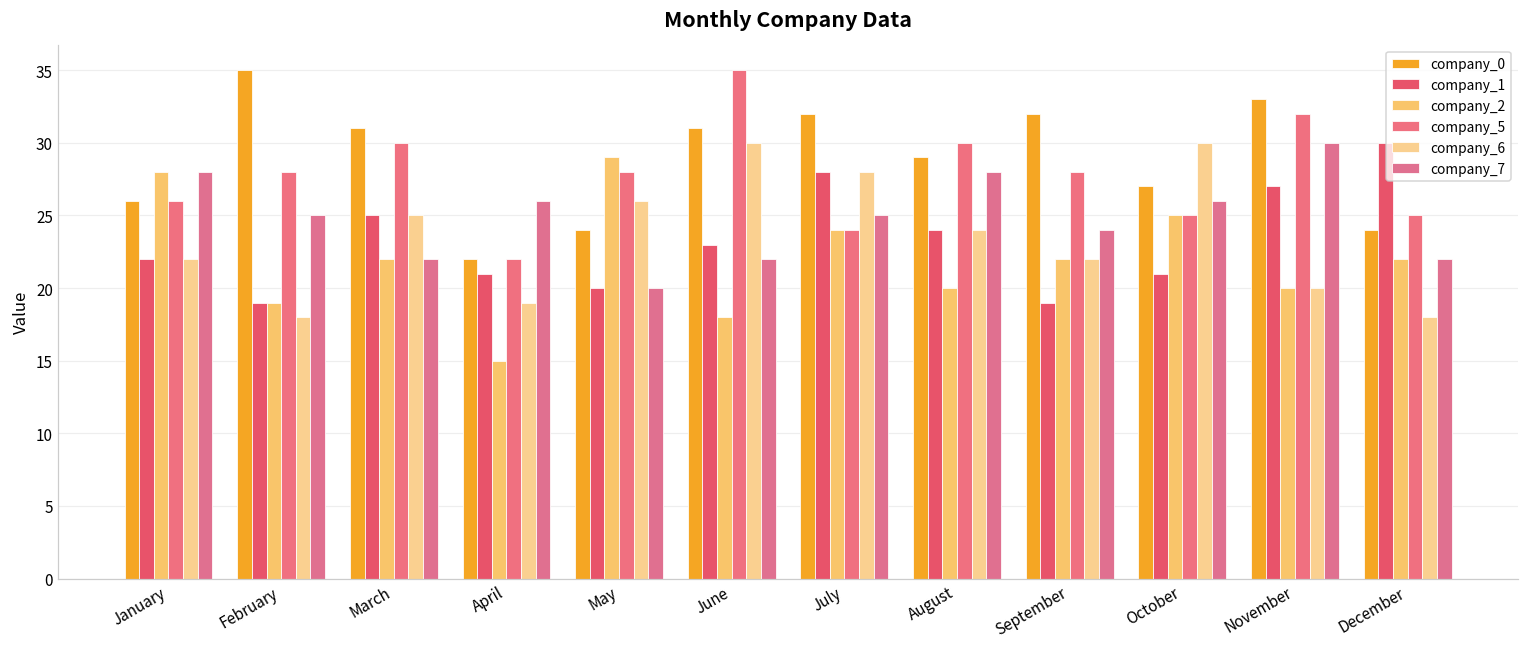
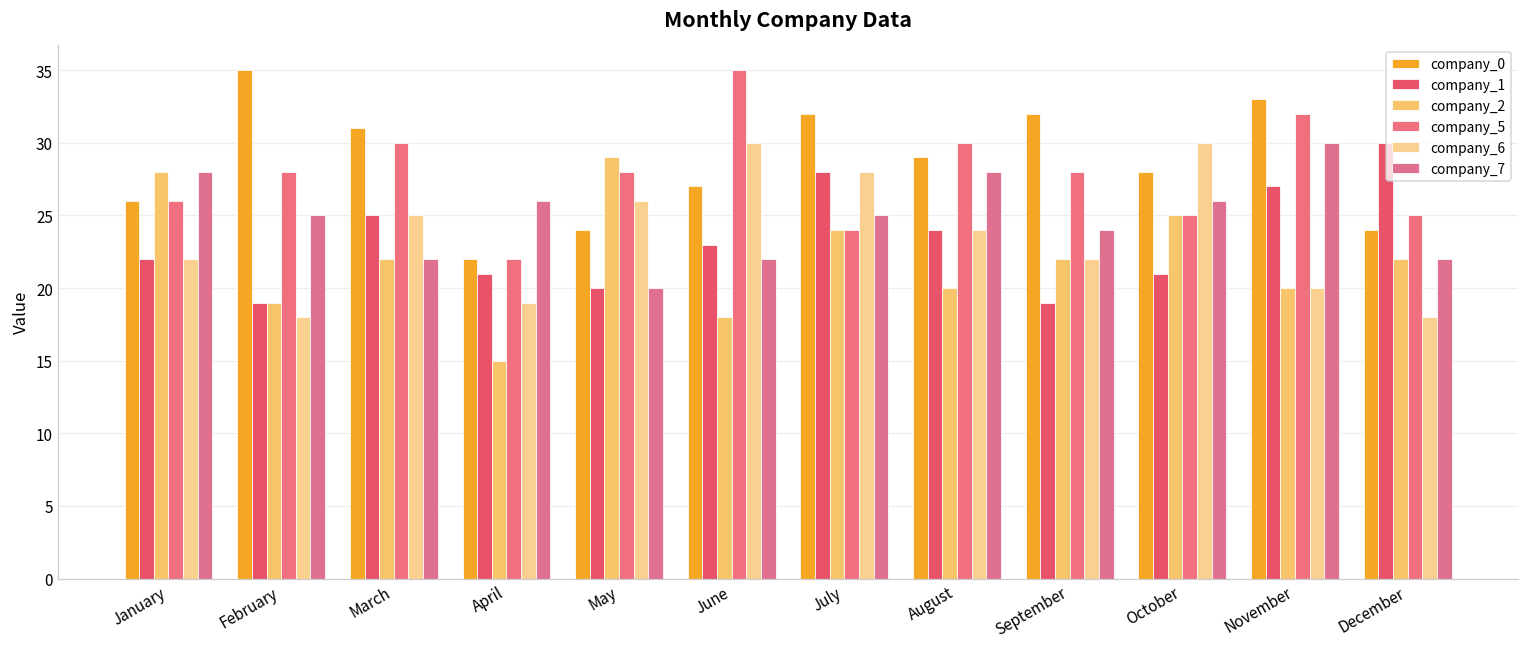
company_0, June: 31 -> 27
company_0, October: 27 -> 28
